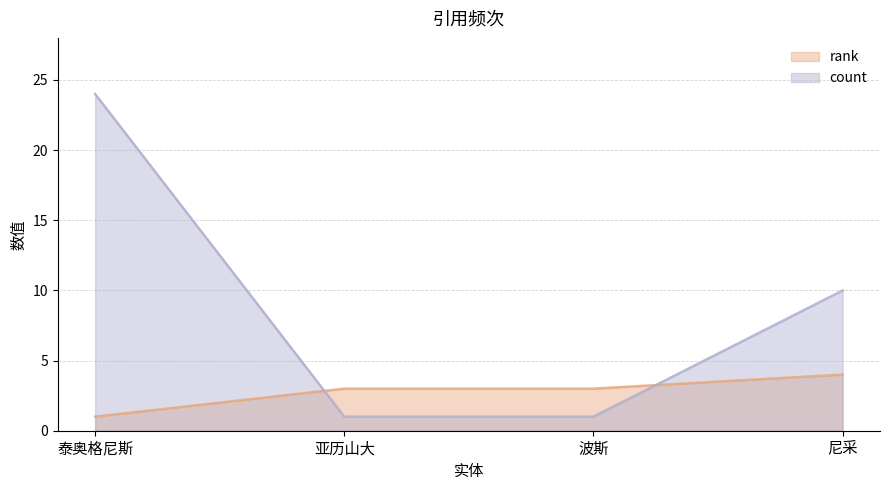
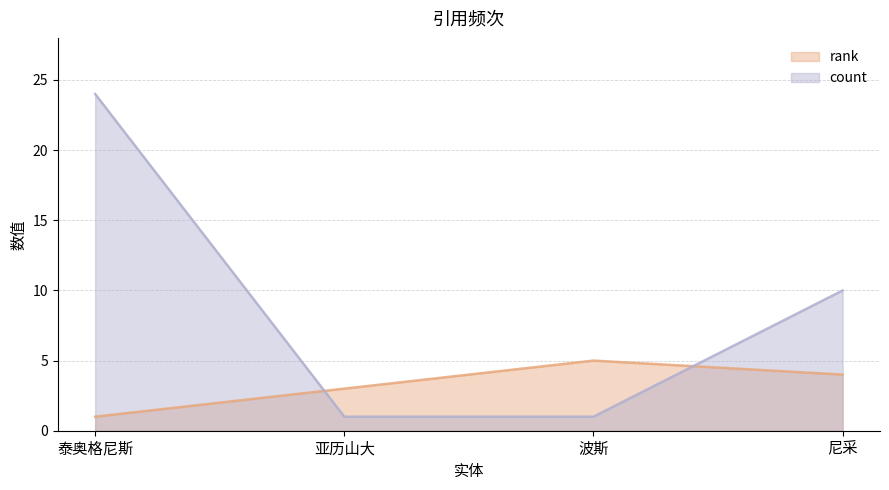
rank, 波斯: 3 -> 5
